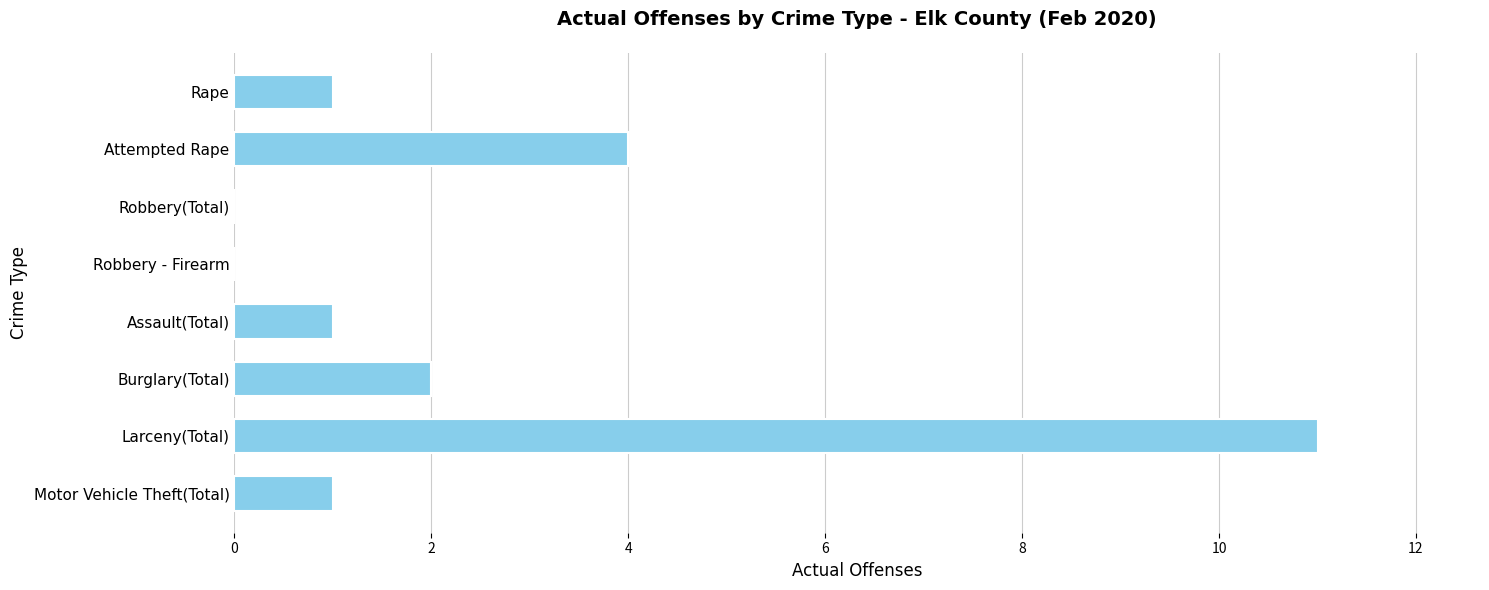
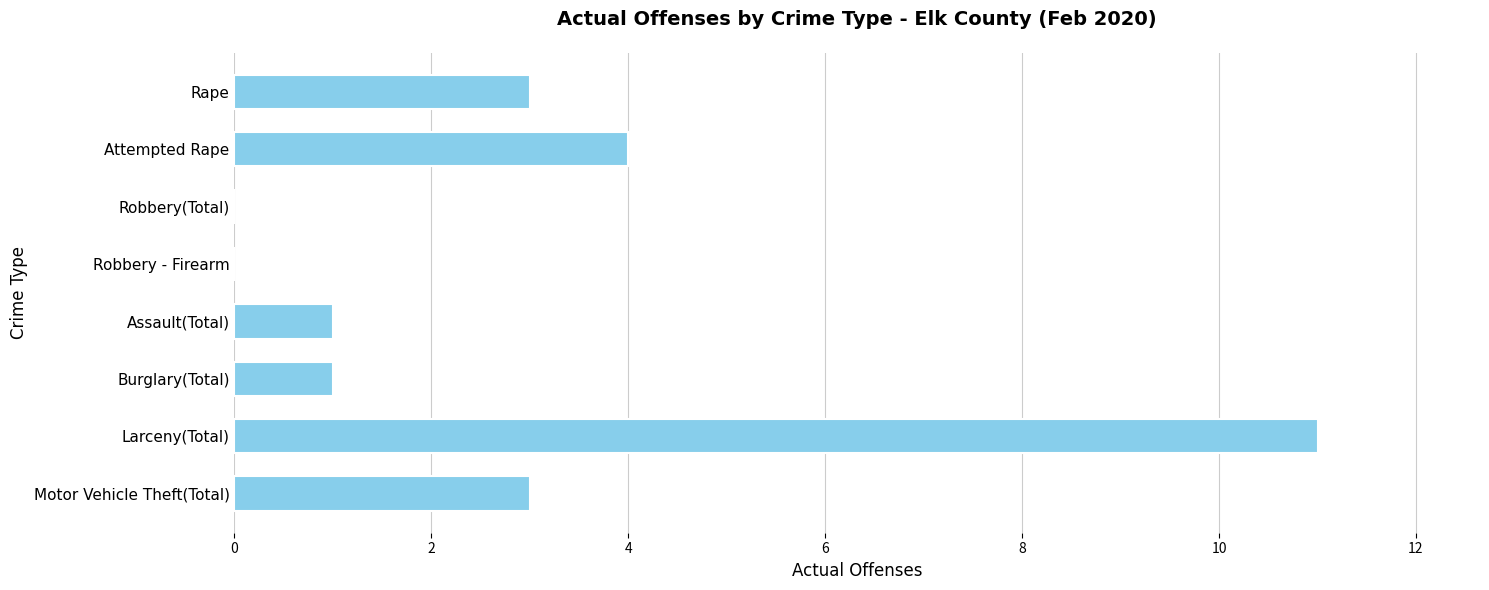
Rape: 1 -> 3
Burglary(Total): 2 -> 1
Motor Vehicle Theft(Total): 1 -> 3
